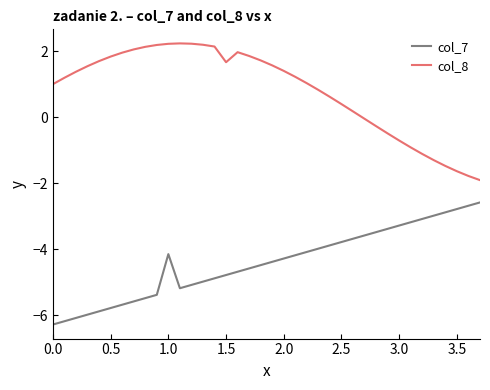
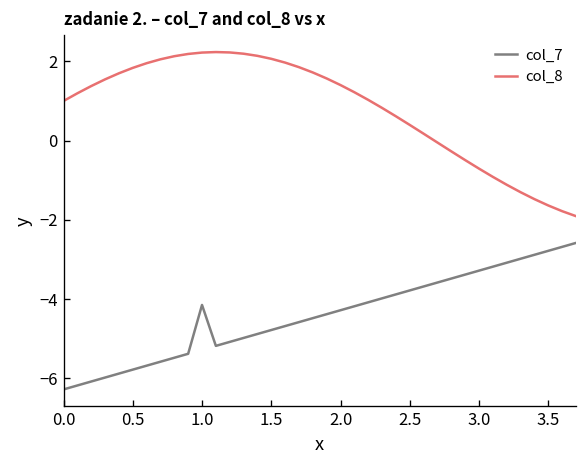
col_8, 1.5: 1.7 -> 2.1
